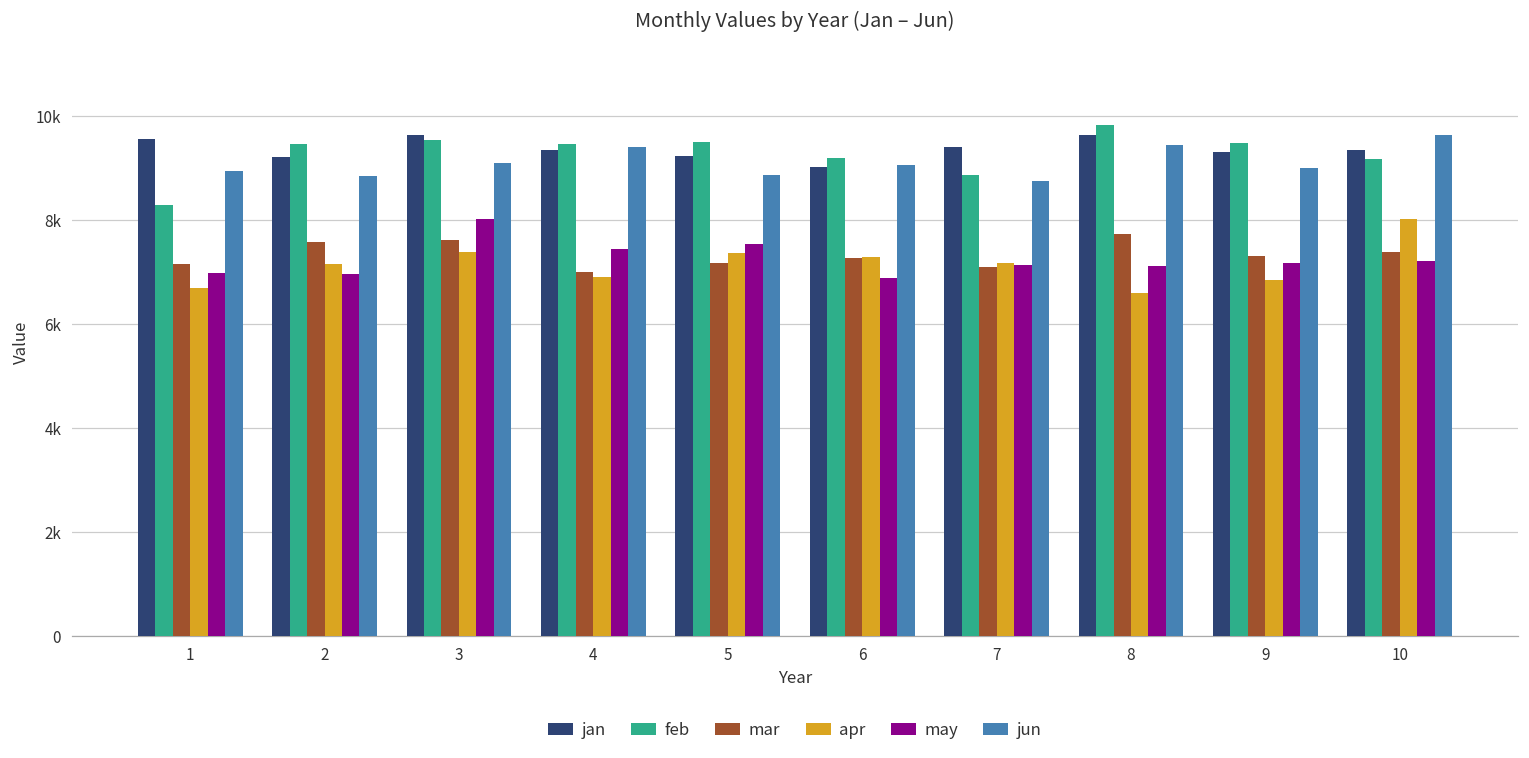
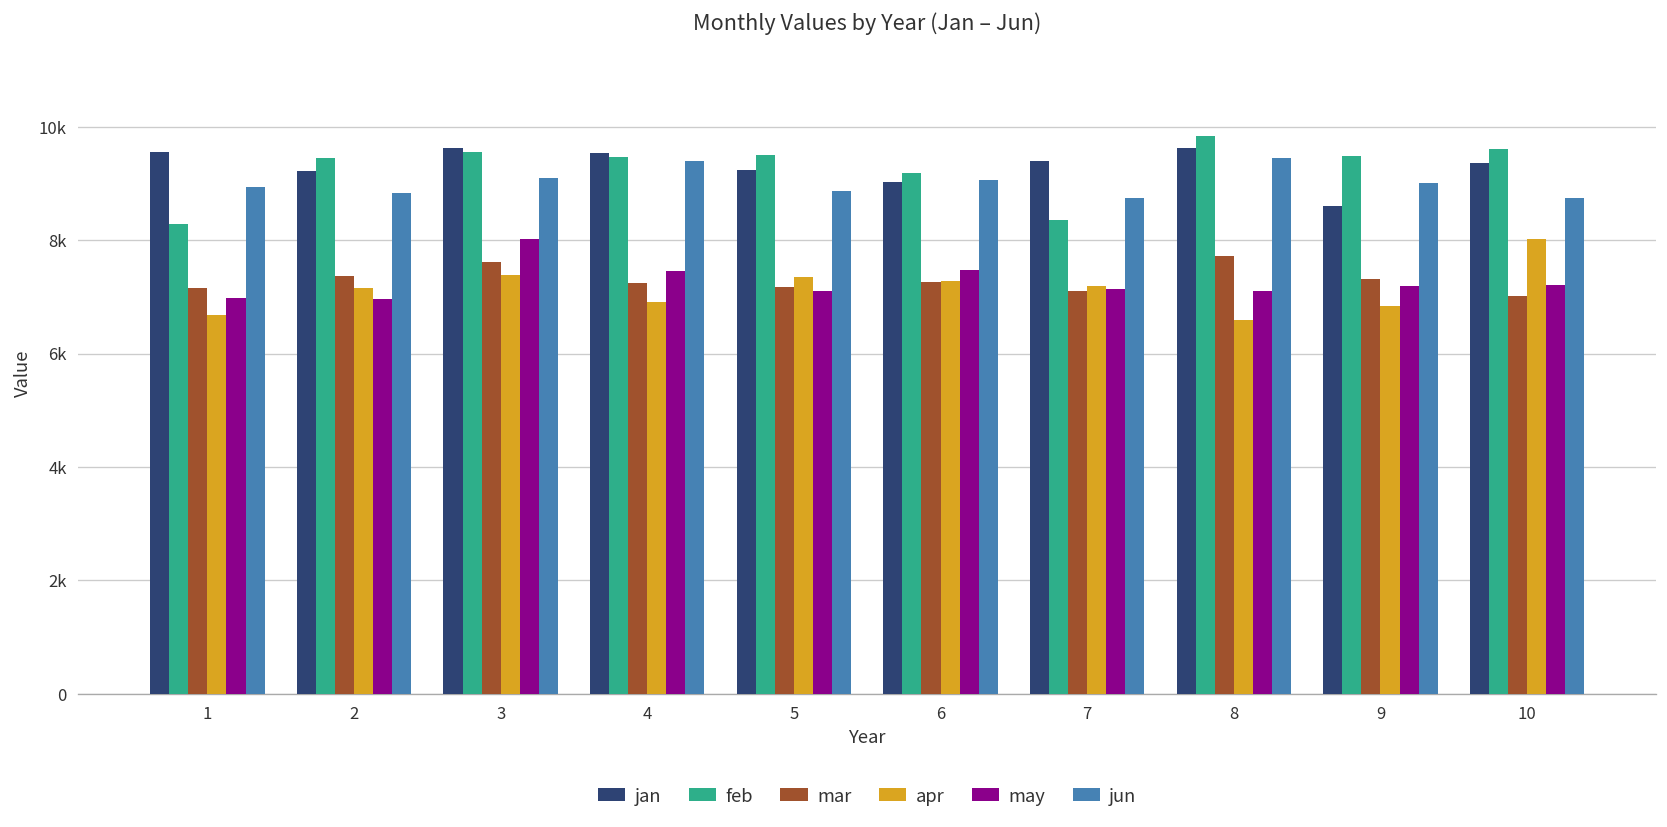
mar, 2: 7600 -> 7400
jan, 4: 9300 -> 9500
mar, 4: 7000 -> 7200
may, 5: 7500 -> 7100
may, 6: 6900 -> 7500
feb, 7: 8900 -> 8400
jan, 9: 9300 -> 8600
feb, 10: 9200 -> 9600
mar, 10: 7400 -> 7000
jun, 10: 9600 -> 8800
